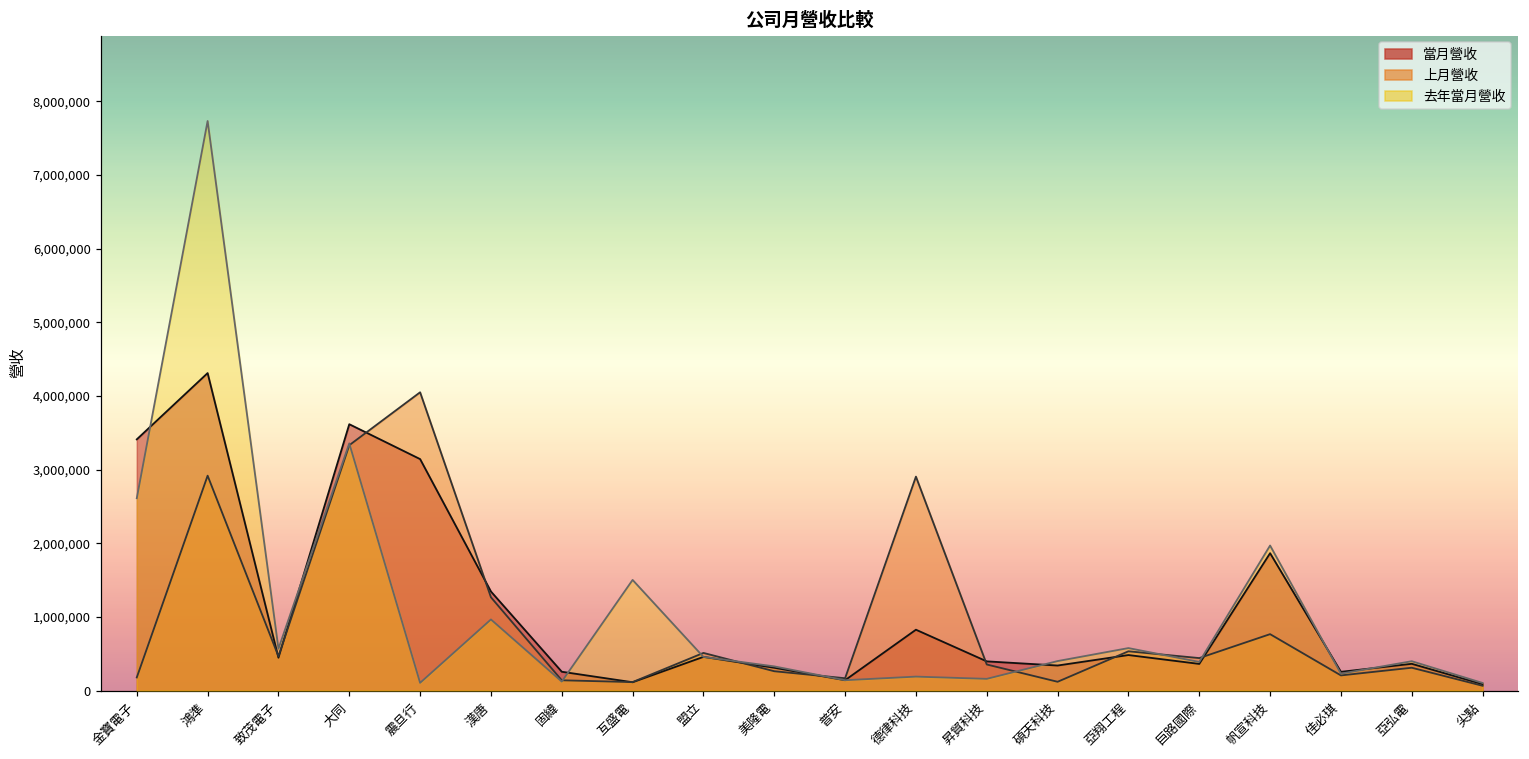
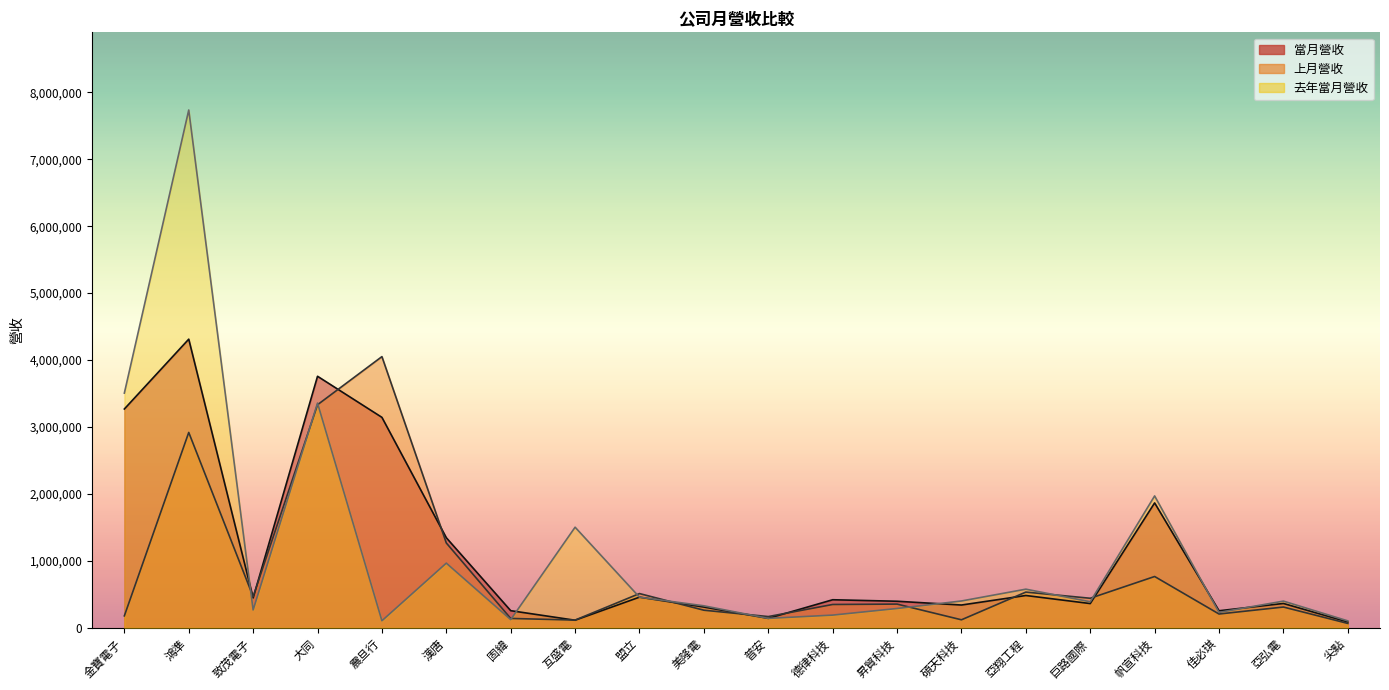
當月營收, 金寶電子: 3,400,000 -> 3,300,000
去年當月營收, 金寶電子: 2,600,000 -> 3,500,000
去年當月營收, 致茂電子: 600,000 -> 300,000
當月營收, 大同: 3,600,000 -> 3,800,000
當月營收, 德律科技: 800,000 -> 400,000
上月營收, 德律科技: 2,900,000 -> 300,000
去年當月營收, 昇貿科技: 200,000 -> 300,000
